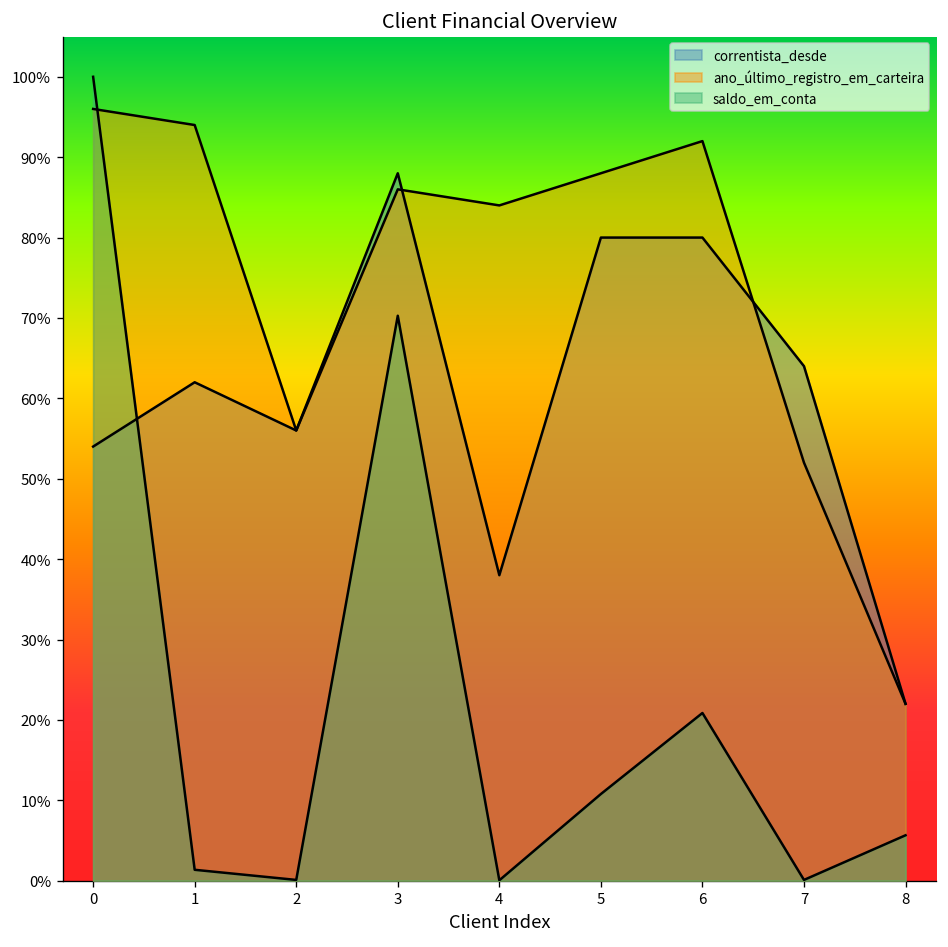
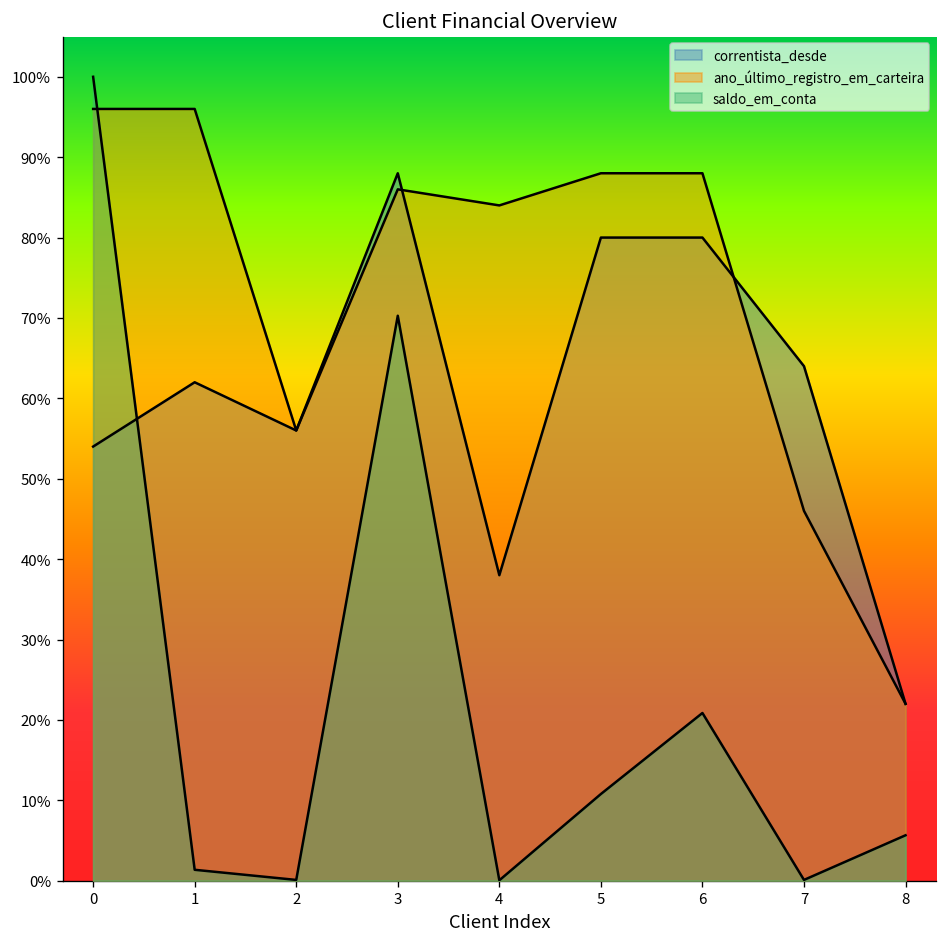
ano_último_registro_em_carteira, 1: 94% -> 96%
ano_último_registro_em_carteira, 6: 92% -> 88%
ano_último_registro_em_carteira, 7: 52% -> 46%
